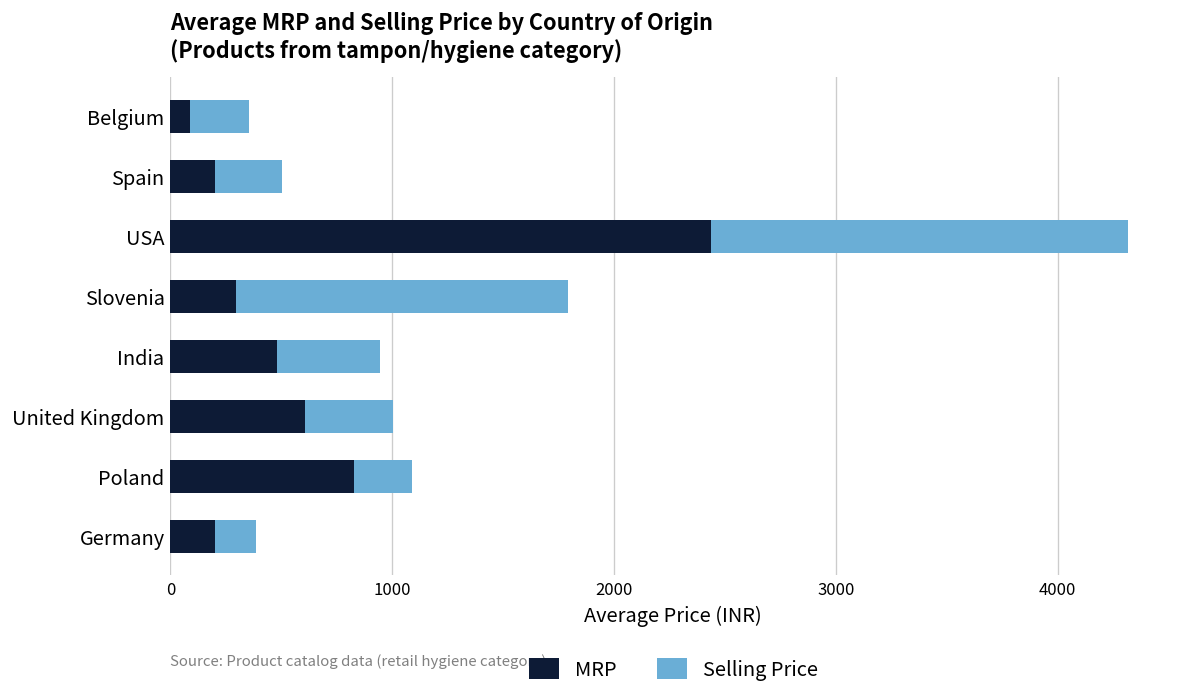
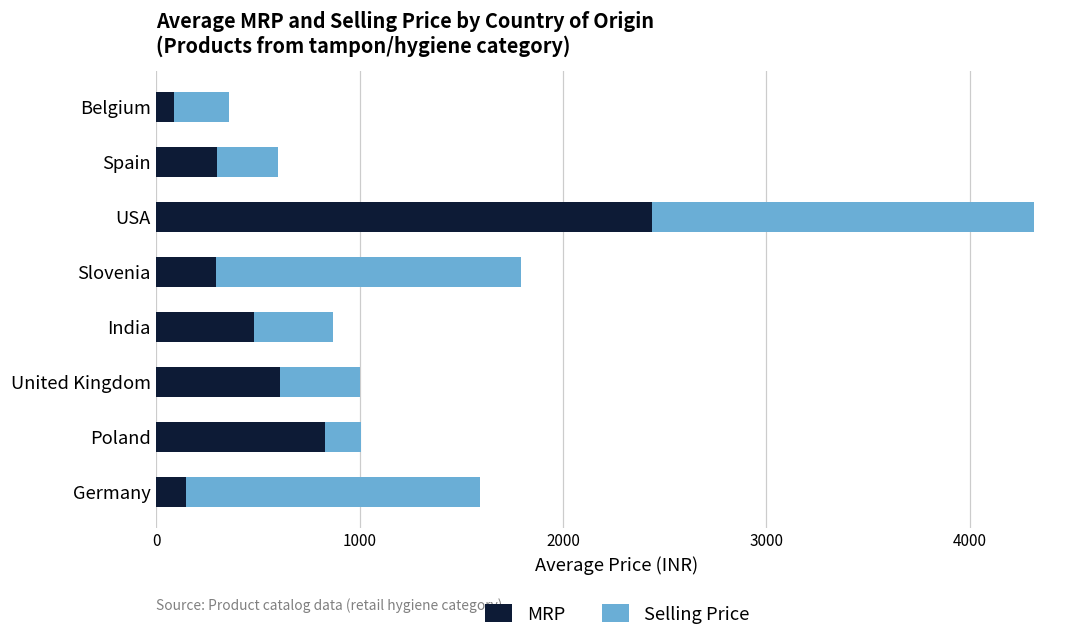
MRP, Spain: 200 -> 300
Selling Price, India: 460 -> 390
Selling Price, Poland: 260 -> 180
MRP, Germany: 200 -> 150
Selling Price, Germany: 190 -> 1450
